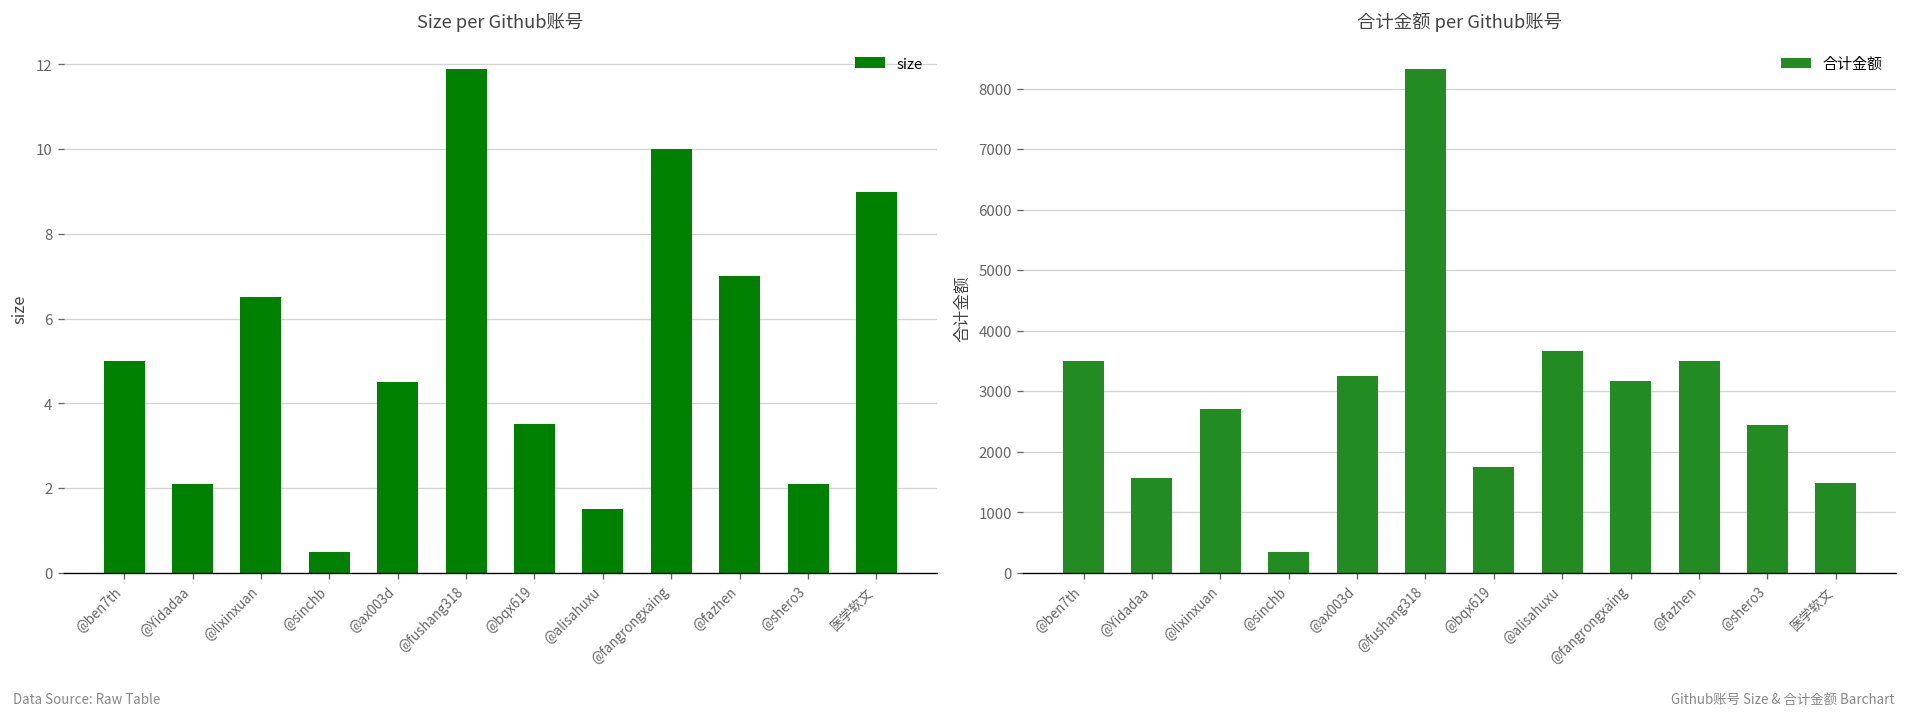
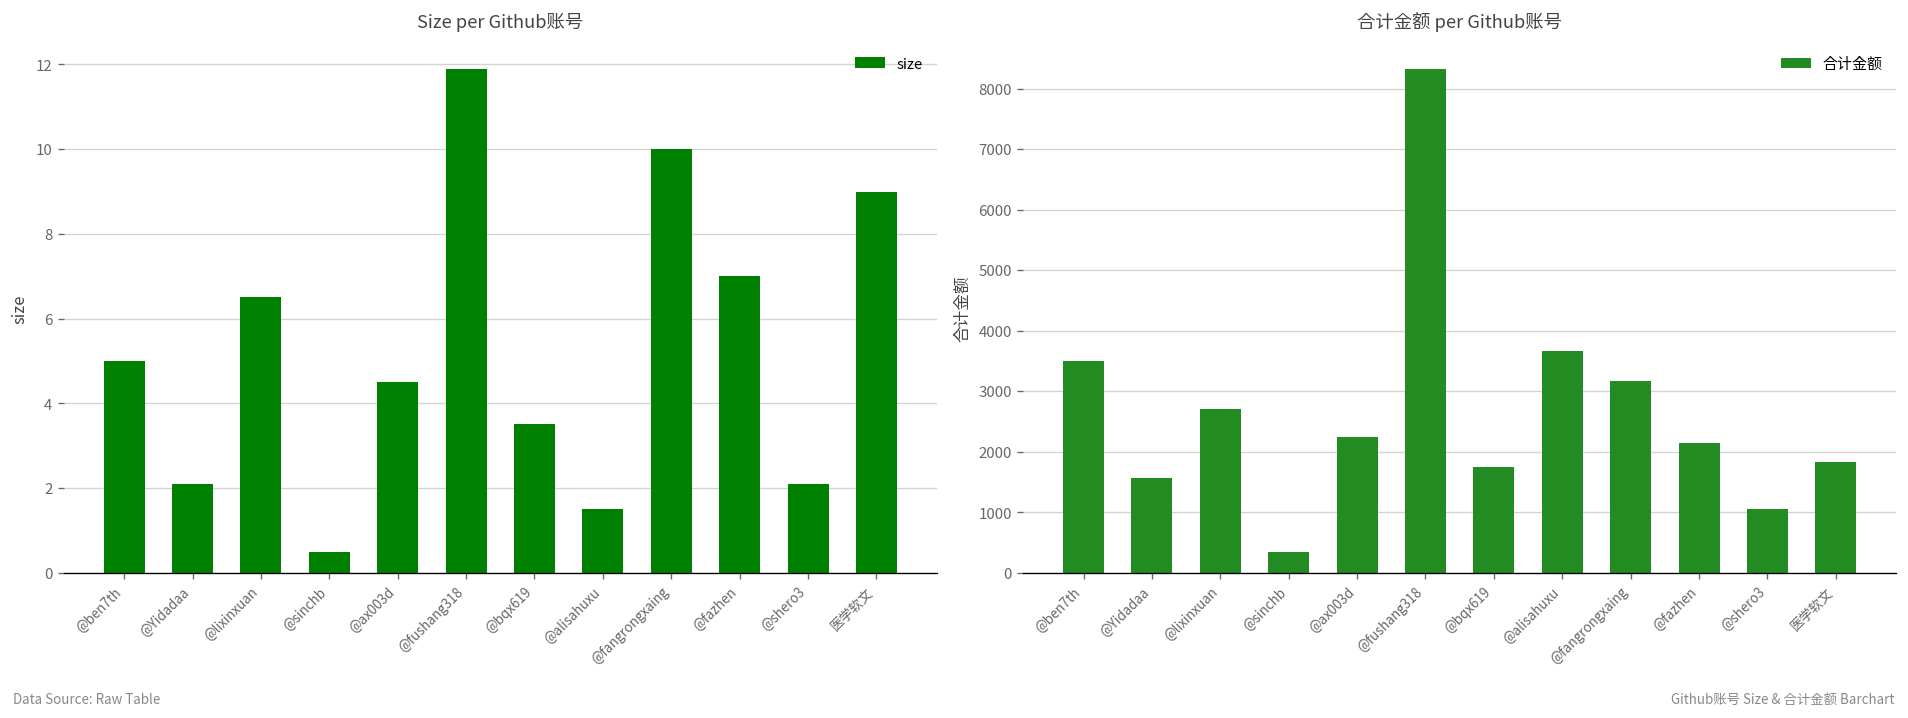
合计金额 per Github账号, @ax003d: 3200 -> 2300
合计金额 per Github账号, @fazhen: 3500 -> 2100
合计金额 per Github账号, @shero3: 2400 -> 1100
合计金额 per Github账号, 医学软文: 1500 -> 1800
